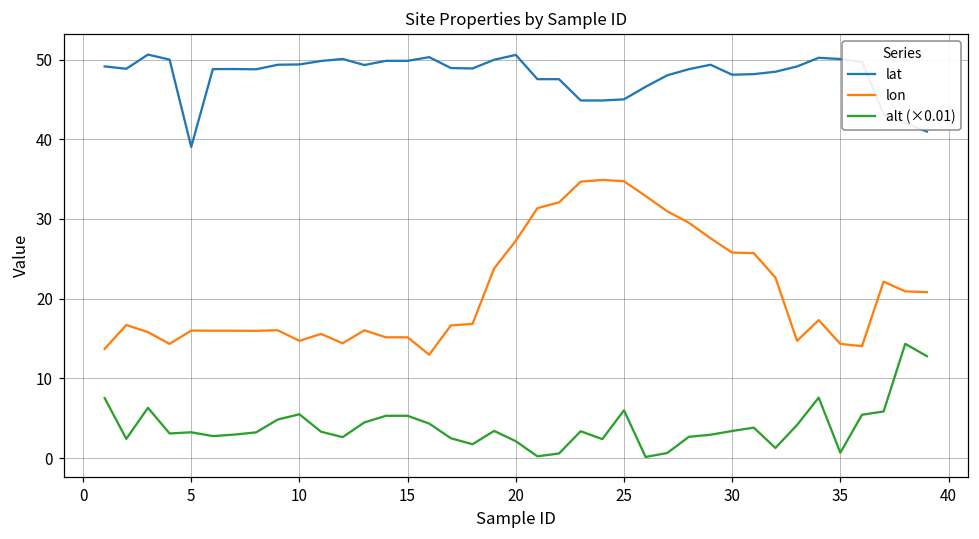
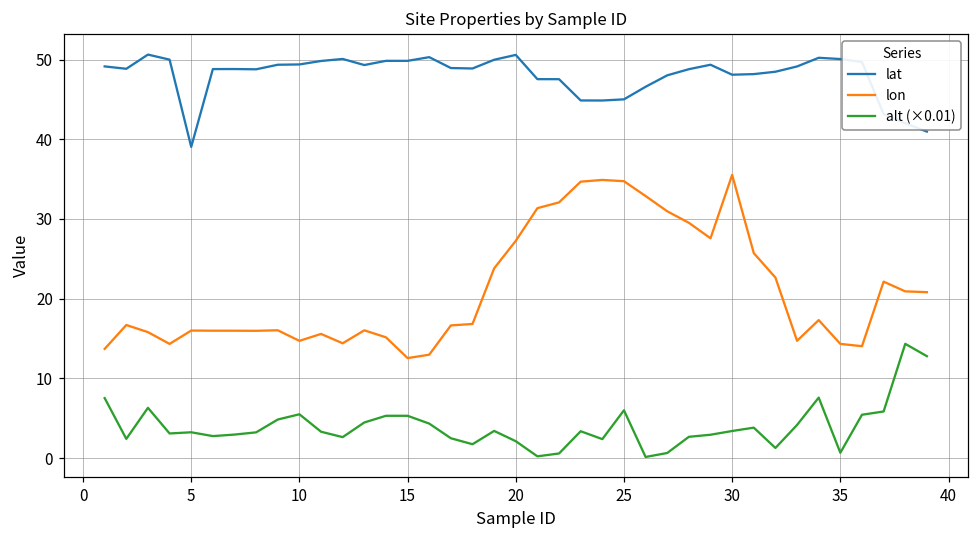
lon, 15: 15 -> 13
lon, 30: 26 -> 36
